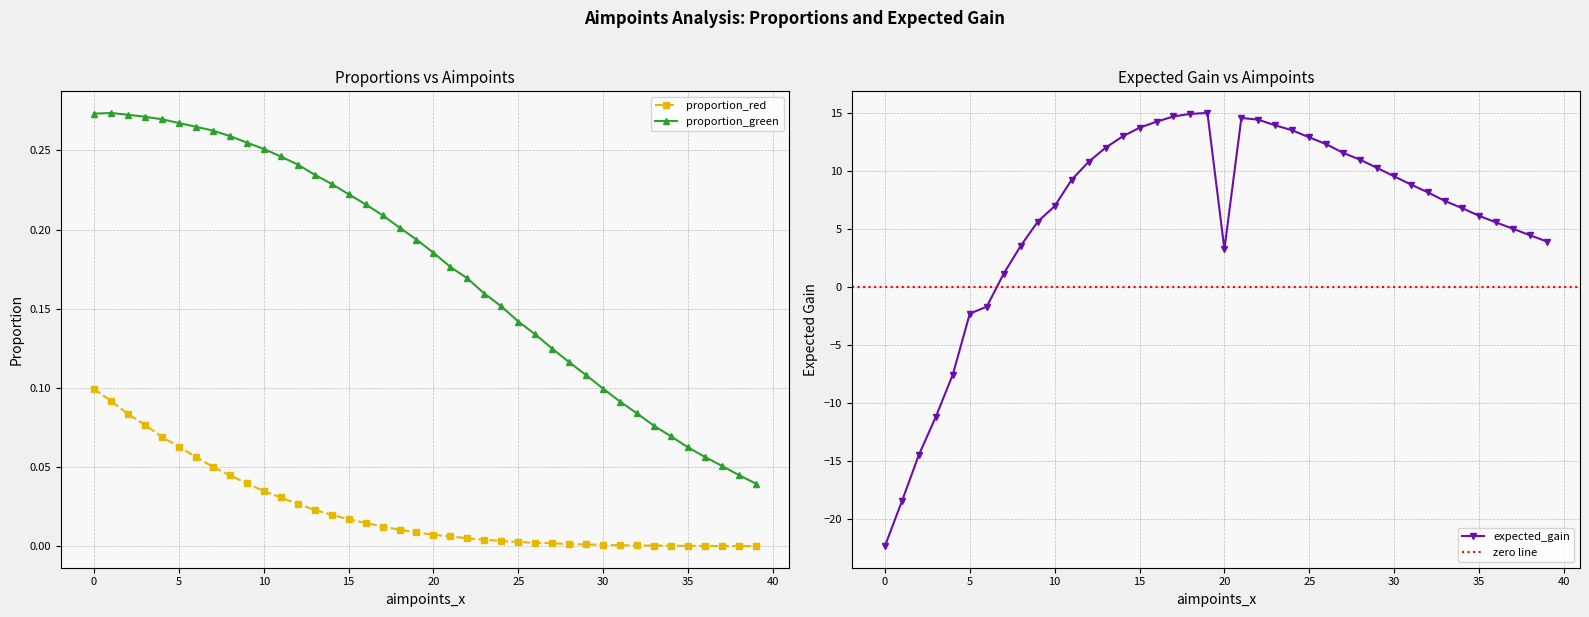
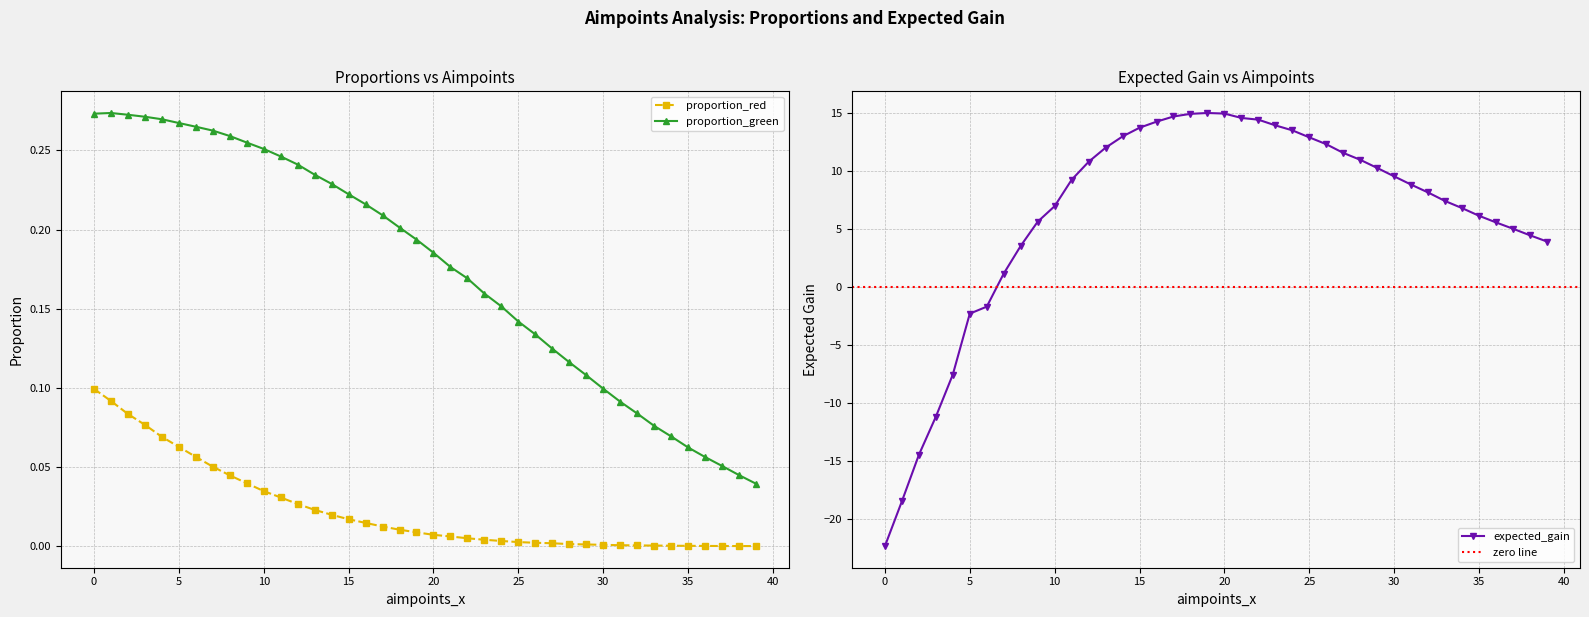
Expected Gain vs Aimpoints, 20: 3.2 -> 14.9
